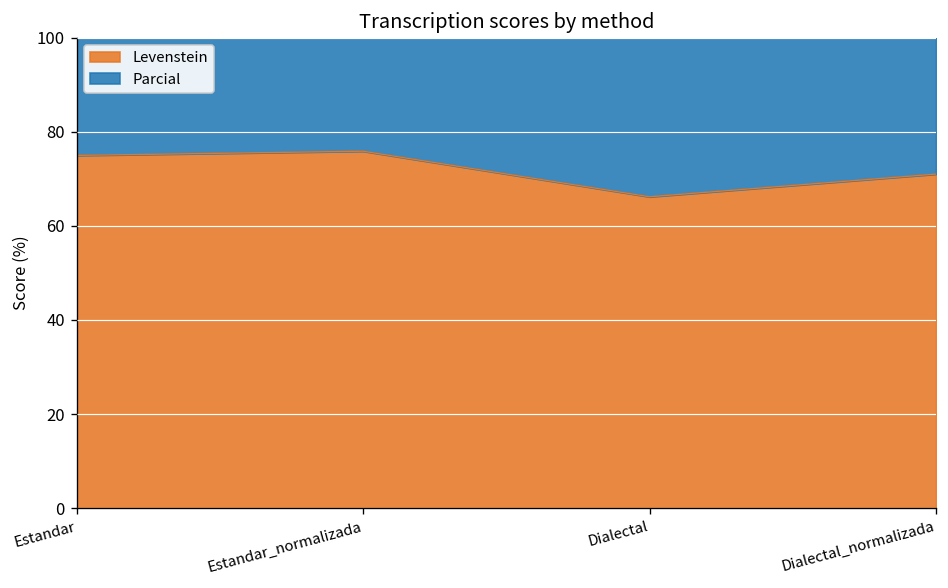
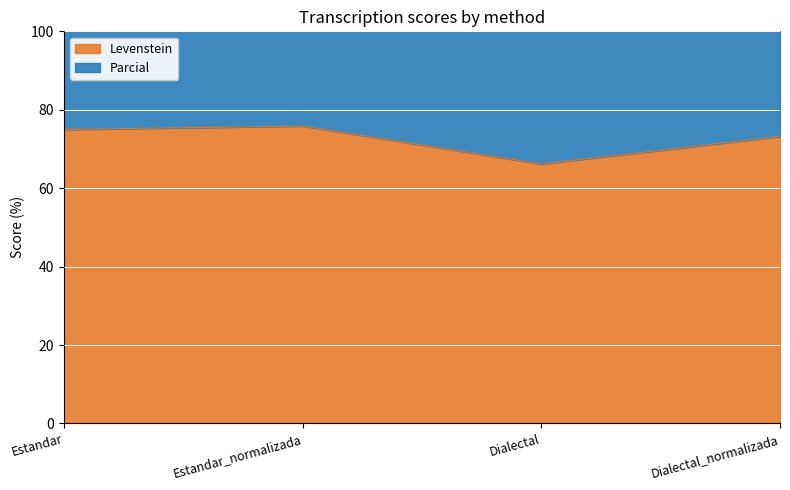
Levenstein, Dialectal_normalizada: 71 -> 73
